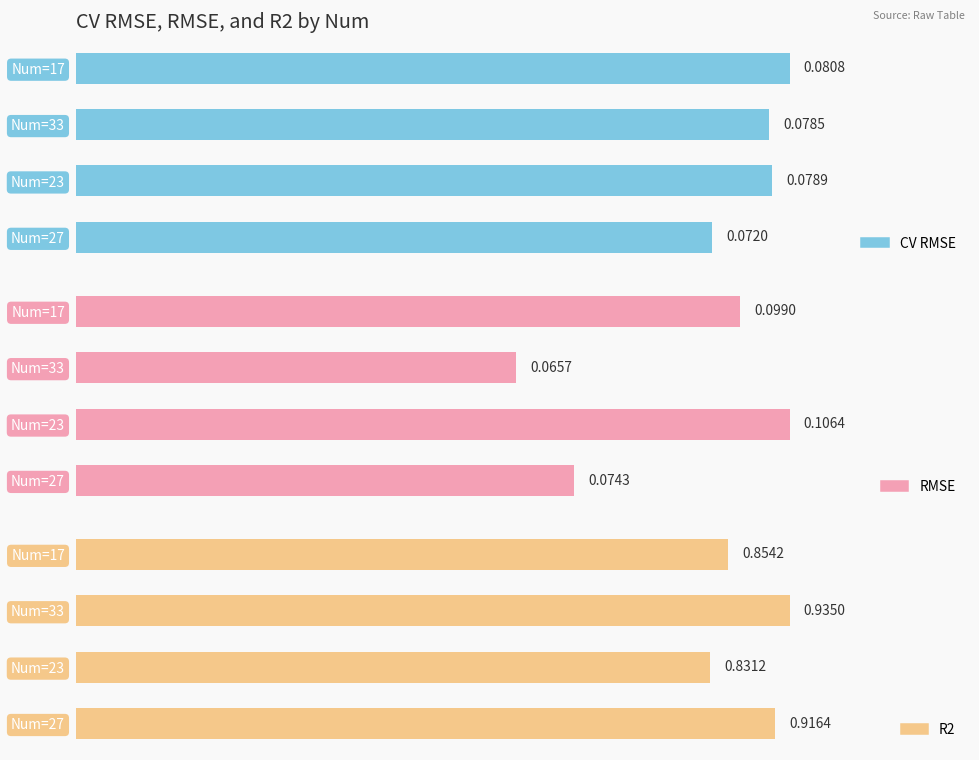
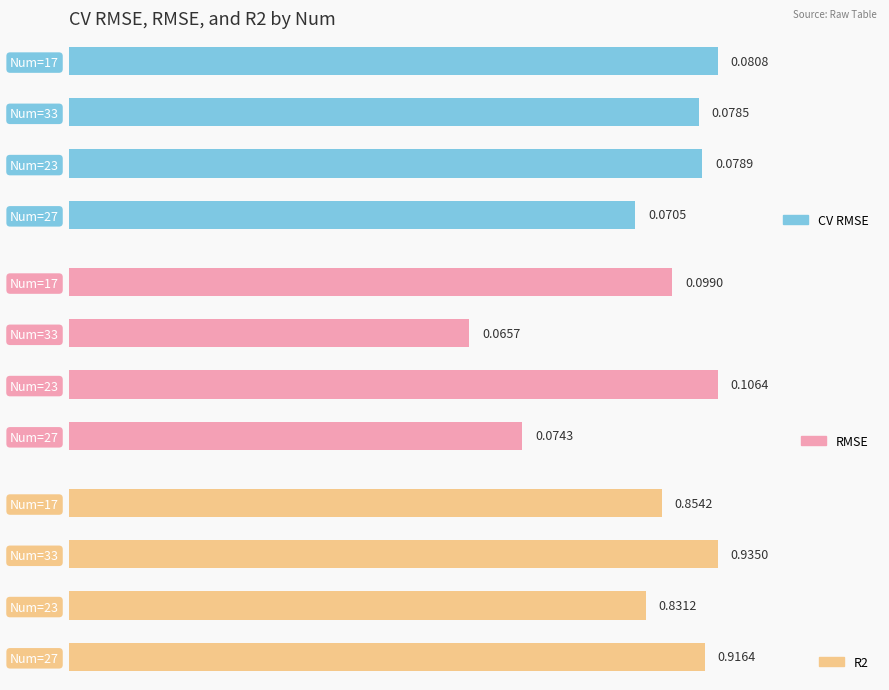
CV RMSE, RMSE, and R2 by Num, Num=27: 0.0720 -> 0.0705
